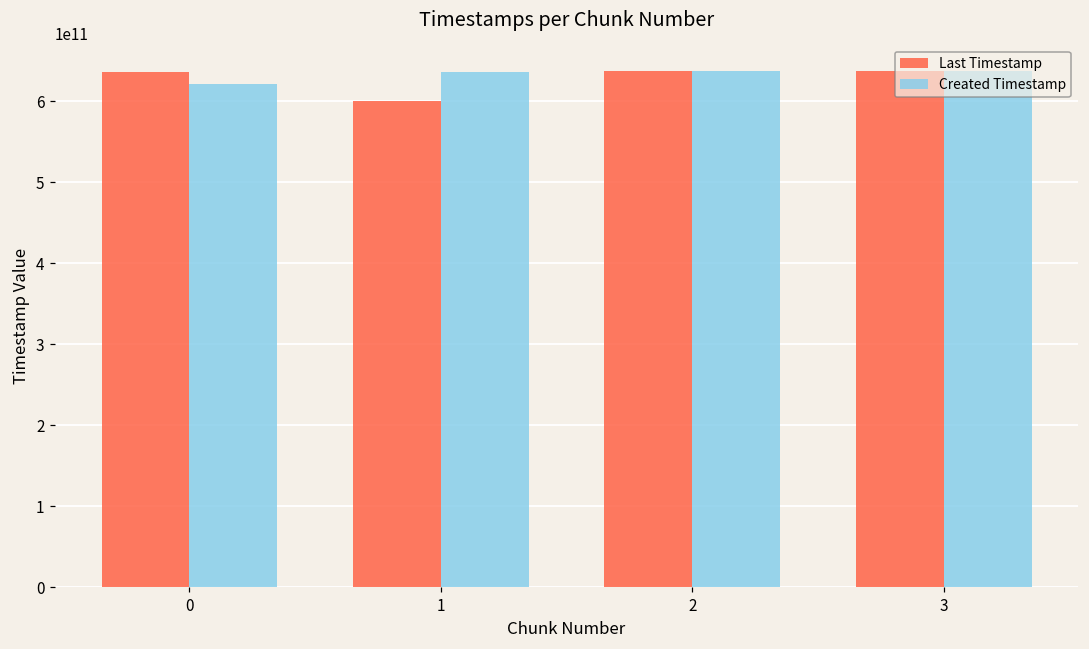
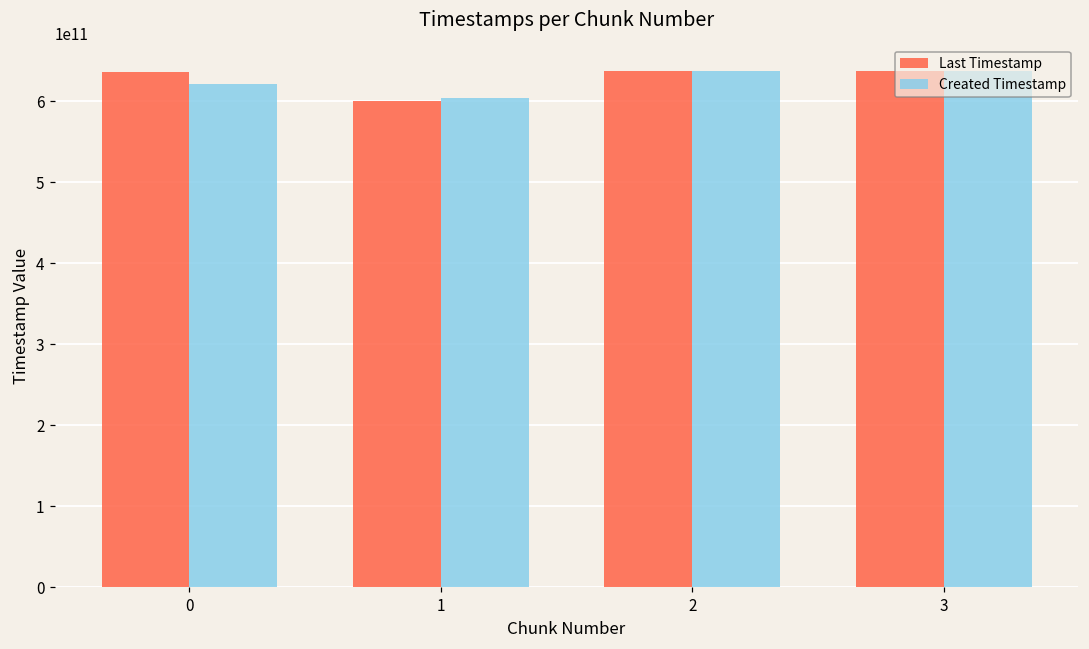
Created Timestamp, 1: 640000000000 -> 600000000000
